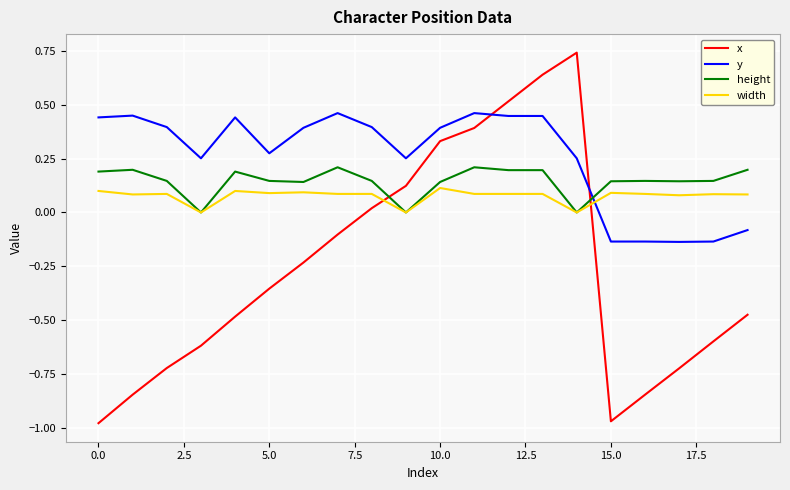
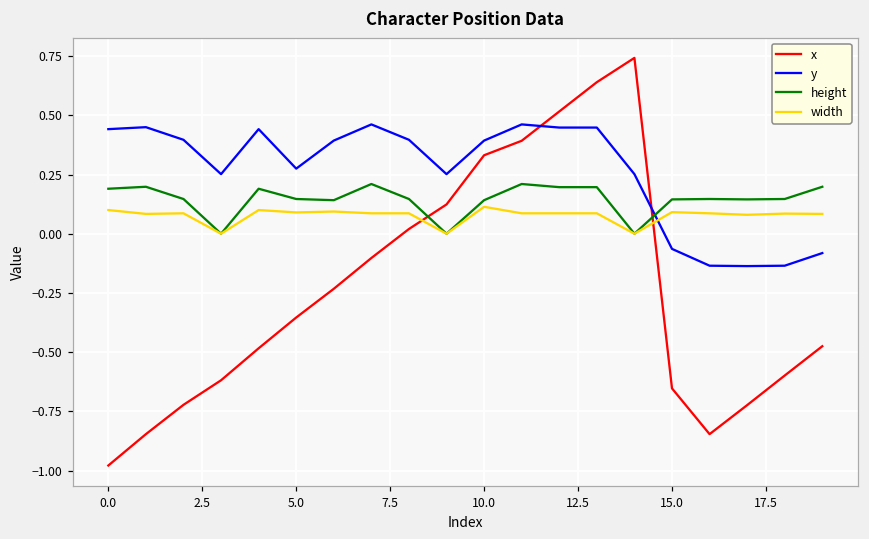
x, 15.0: -0.97 -> -0.65
y, 15.0: -0.14 -> -0.06
